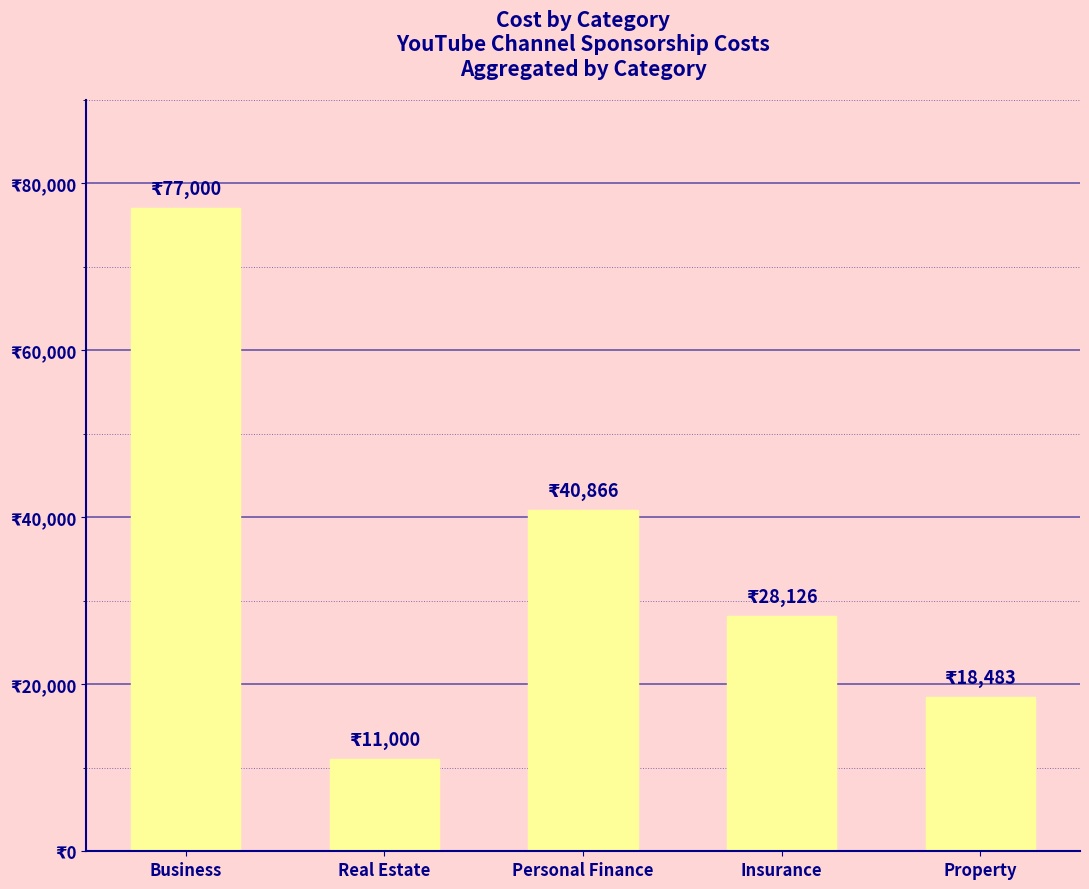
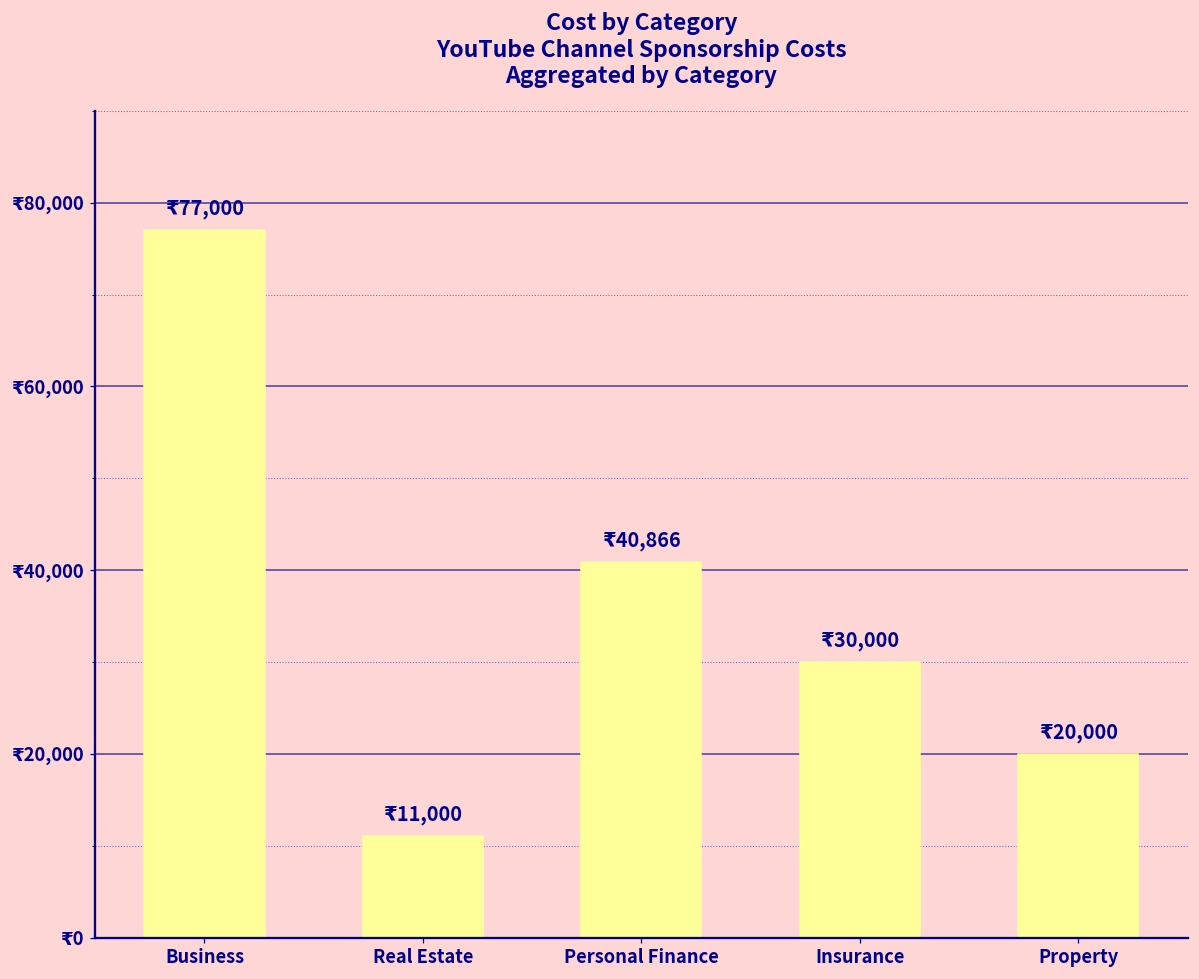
Insurance: 28,126 -> 30,000
Property: 18,483 -> 20,000
